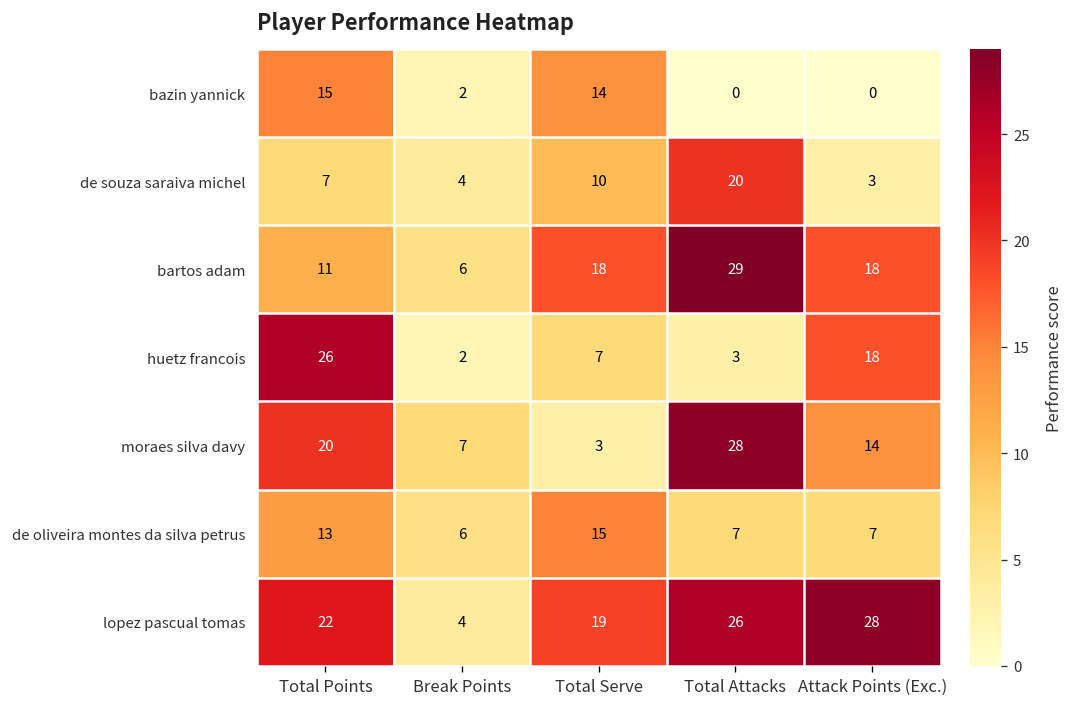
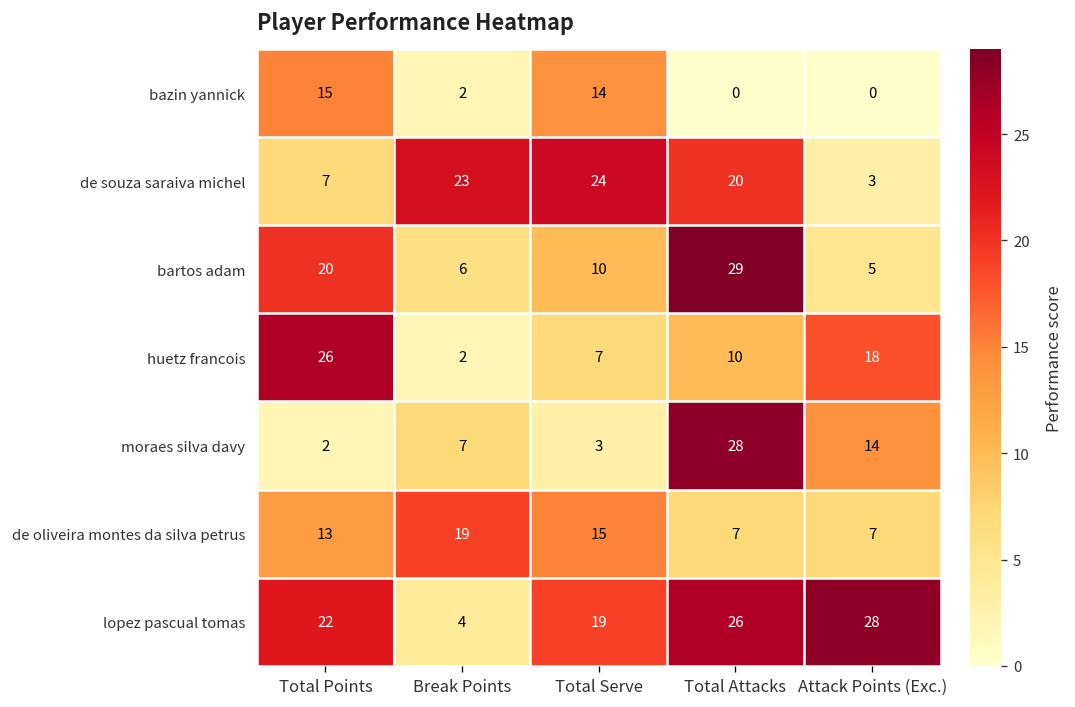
de souza saraiva michel, Break Points: 4 -> 23
de souza saraiva michel, Total Serve: 10 -> 24
bartos adam, Total Points: 11 -> 20
bartos adam, Total Serve: 18 -> 10
bartos adam, Attack Points (Exc.): 18 -> 5
huetz francois, Total Attacks: 3 -> 10
moraes silva davy, Total Points: 20 -> 2
de oliveira montes da silva petrus, Break Points: 6 -> 19
